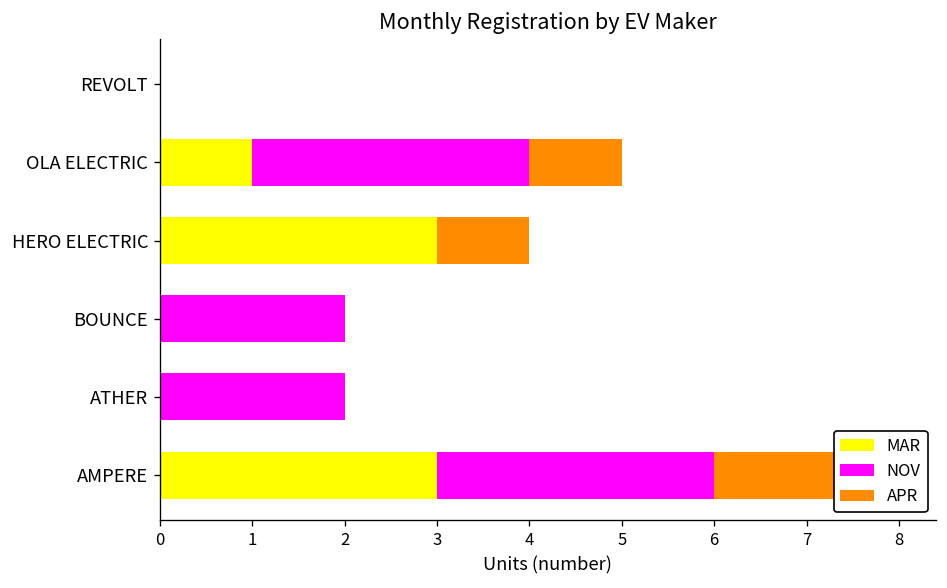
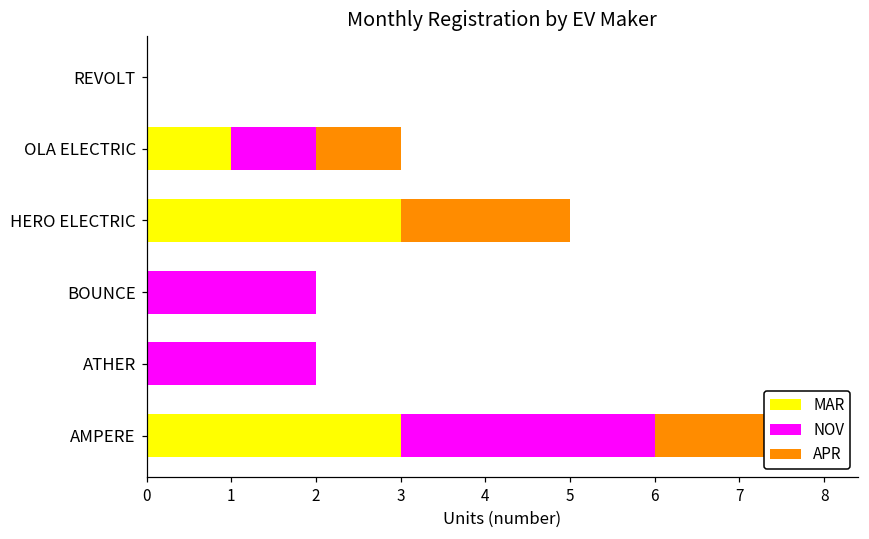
NOV, OLA ELECTRIC: 3 -> 1
APR, HERO ELECTRIC: 1 -> 2
